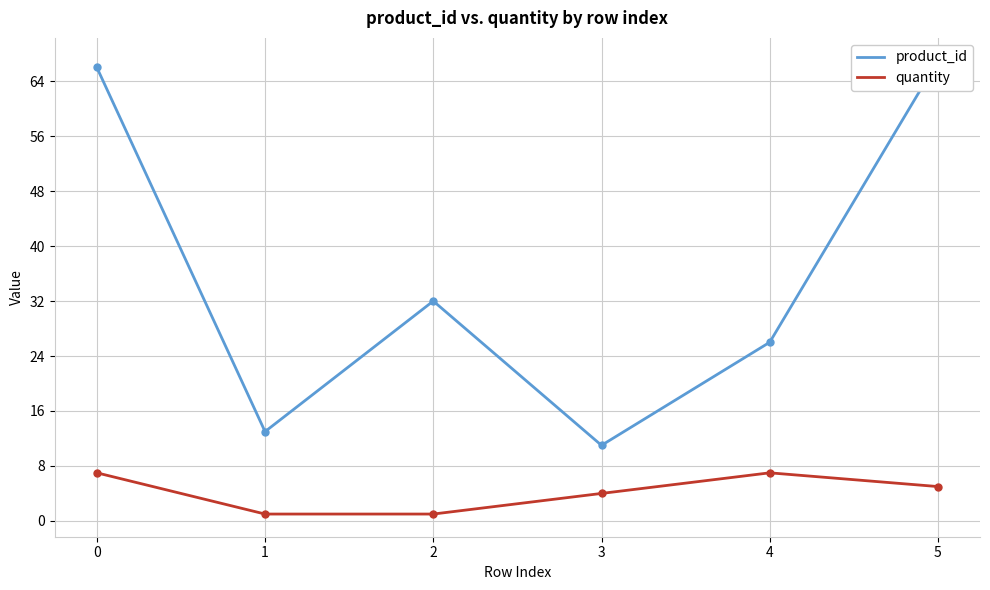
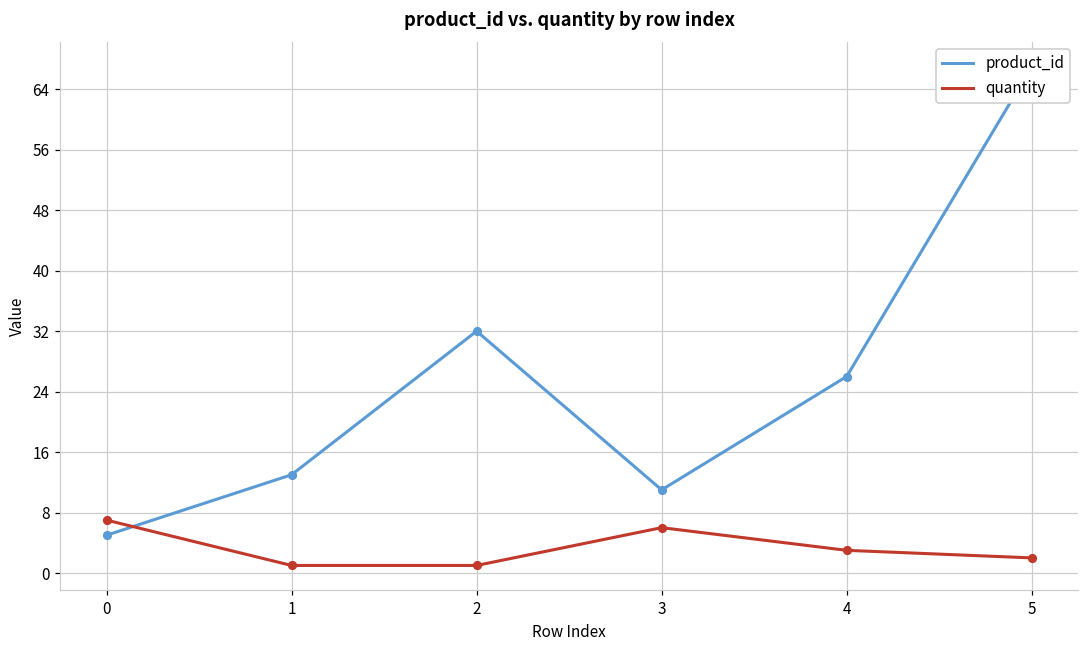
product_id, 0: 66 -> 5
quantity, 3: 4 -> 6
quantity, 4: 7 -> 3
quantity, 5: 5 -> 2
